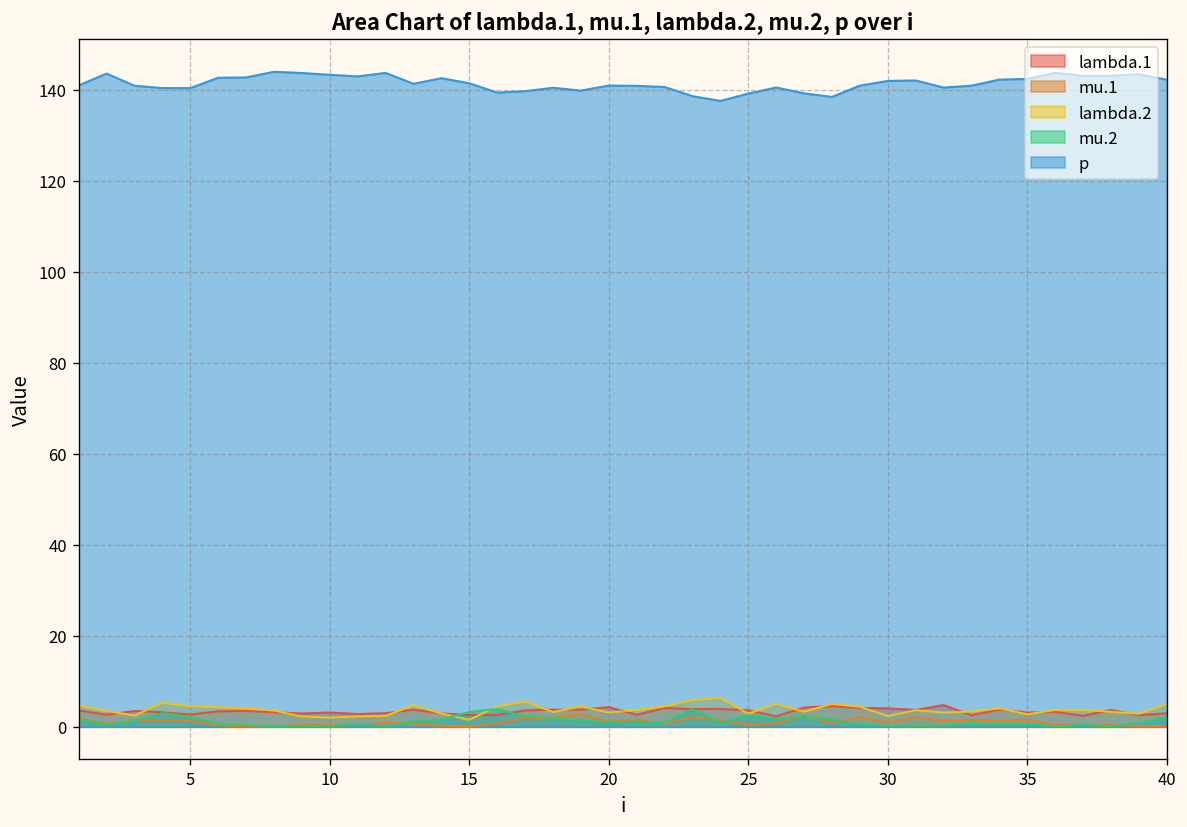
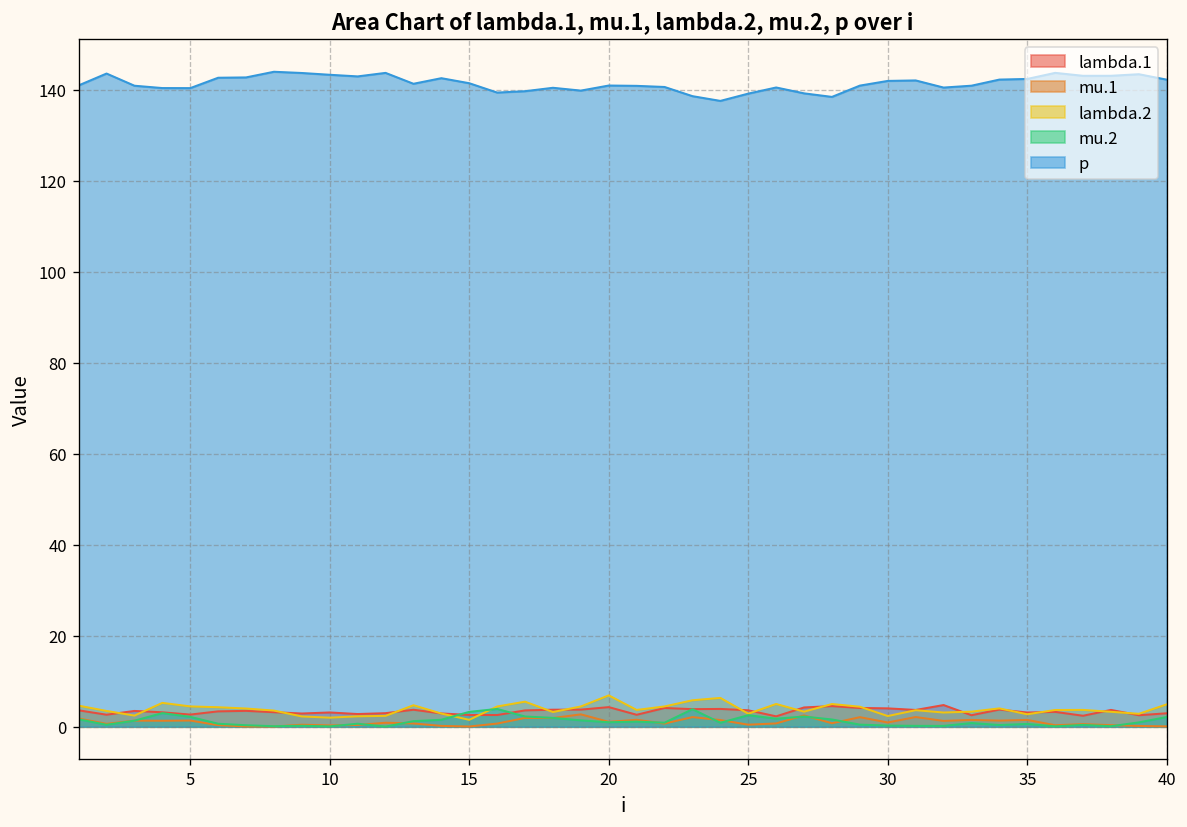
lambda.2, 20: 3 -> 7
